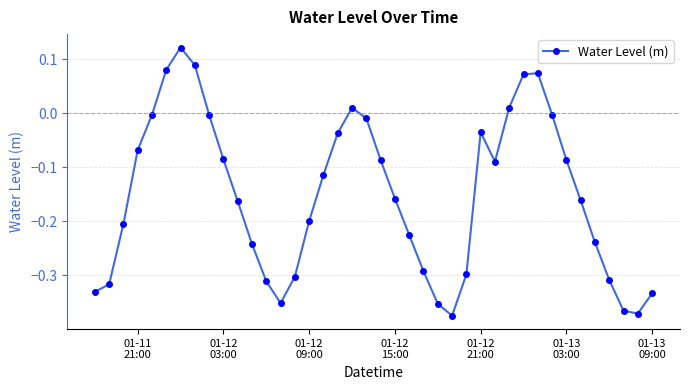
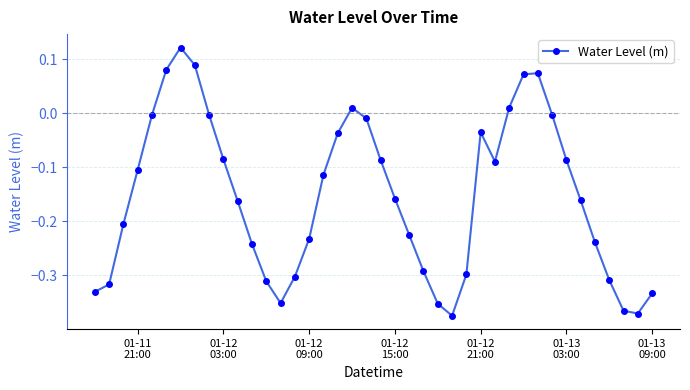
01-11 21:00: -0.07 -> -0.10
01-12 09:00: -0.20 -> -0.23
